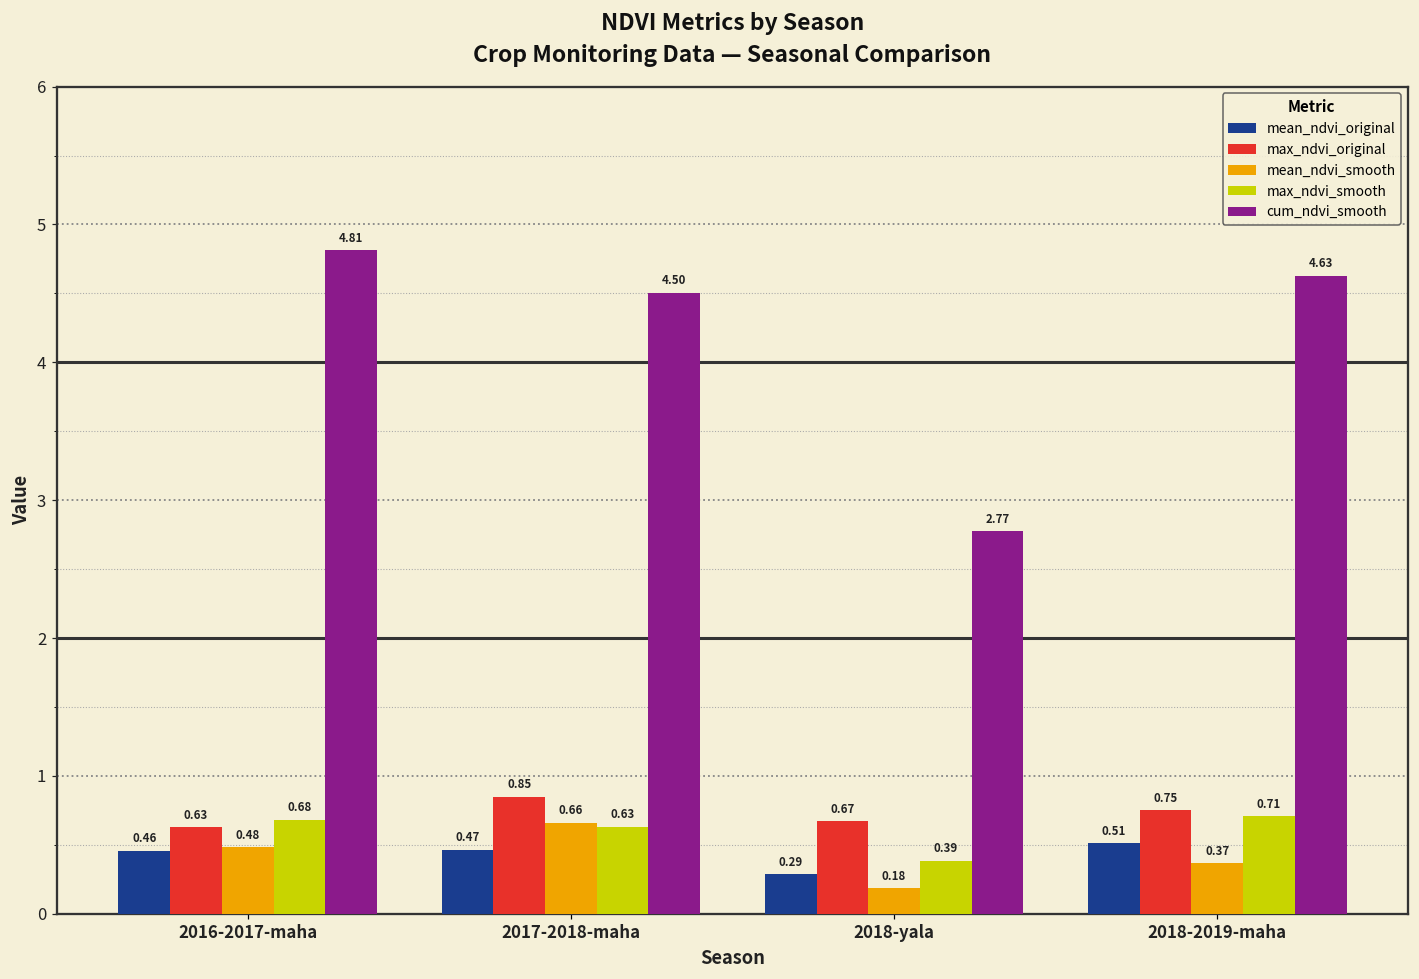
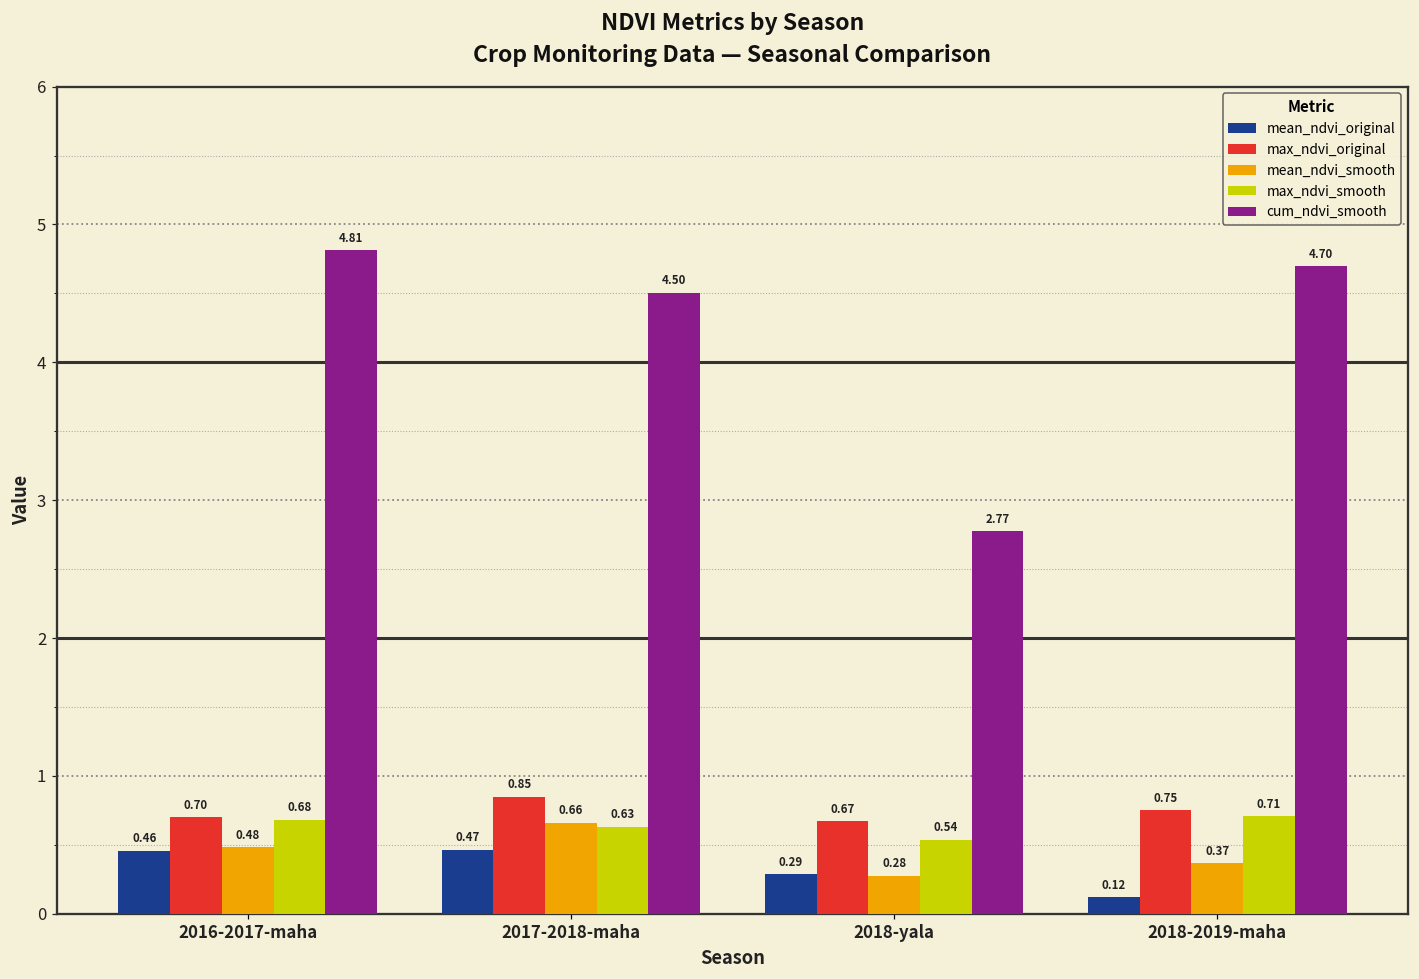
max_ndvi_original, 2016-2017-maha: 0.63 -> 0.70
mean_ndvi_smooth, 2018-yala: 0.18 -> 0.28
max_ndvi_smooth, 2018-yala: 0.39 -> 0.54
mean_ndvi_original, 2018-2019-maha: 0.51 -> 0.12
cum_ndvi_smooth, 2018-2019-maha: 4.63 -> 4.70
